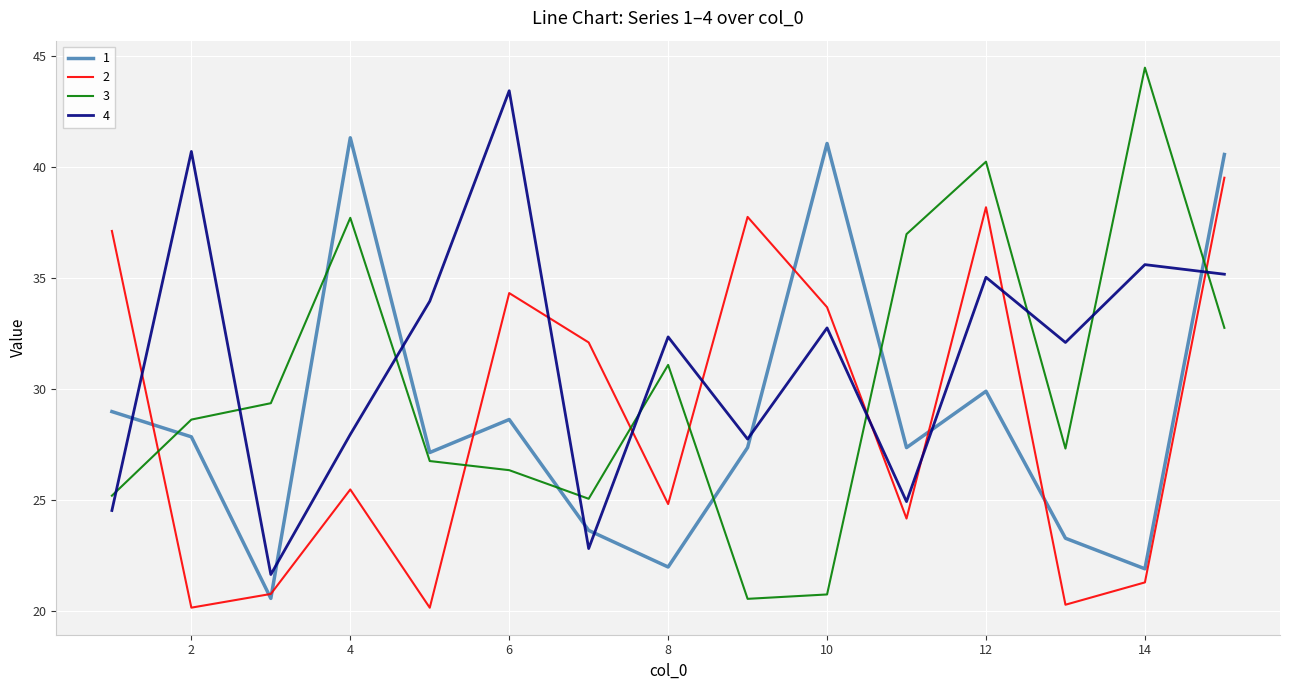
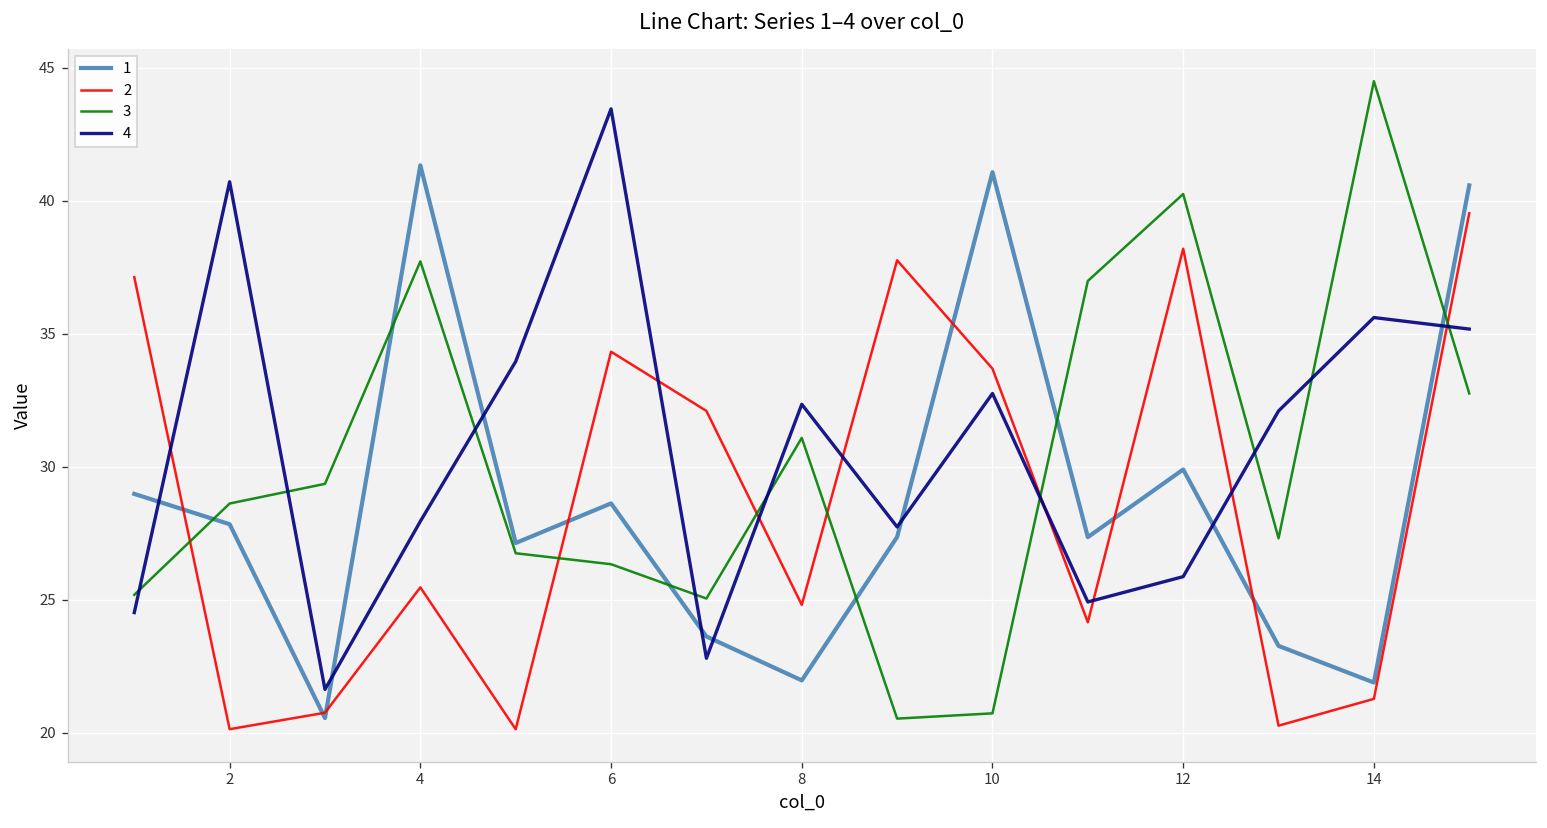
4, 12: 35.0 -> 25.9
